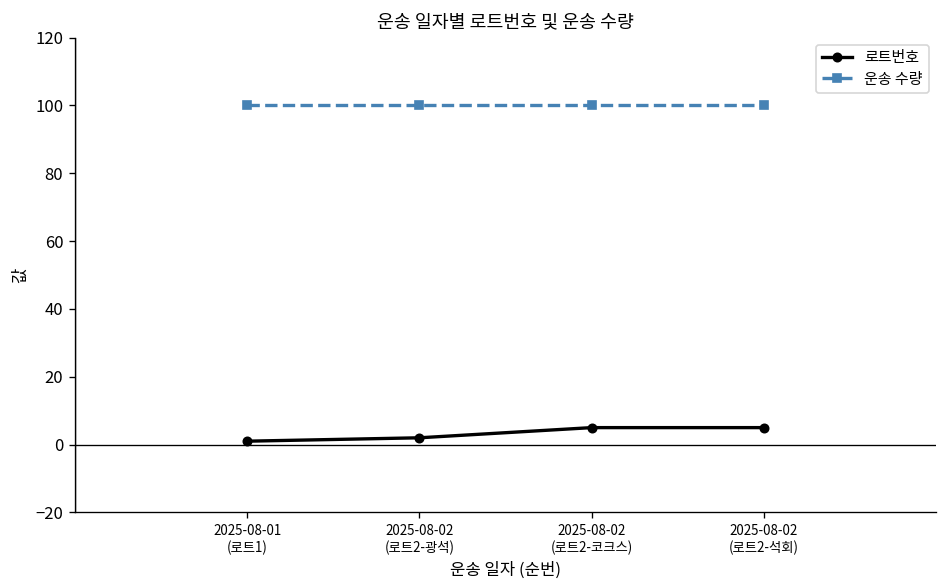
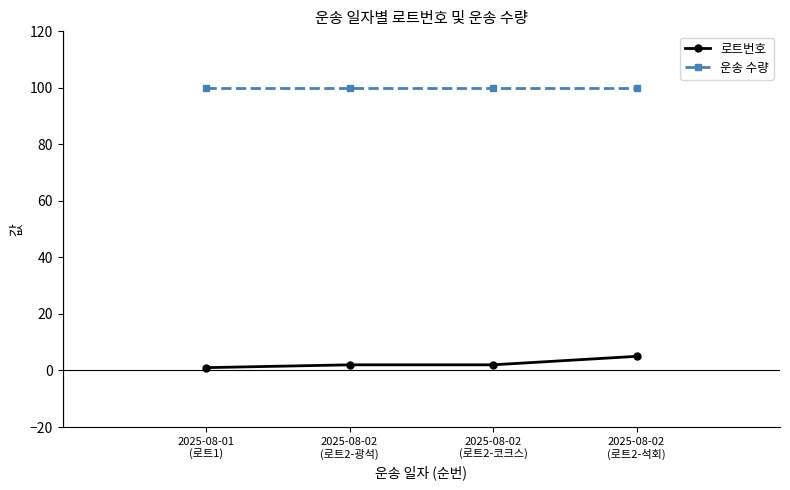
로트번호, 2025-08-02 (로트2-코크스): 5 -> 2
